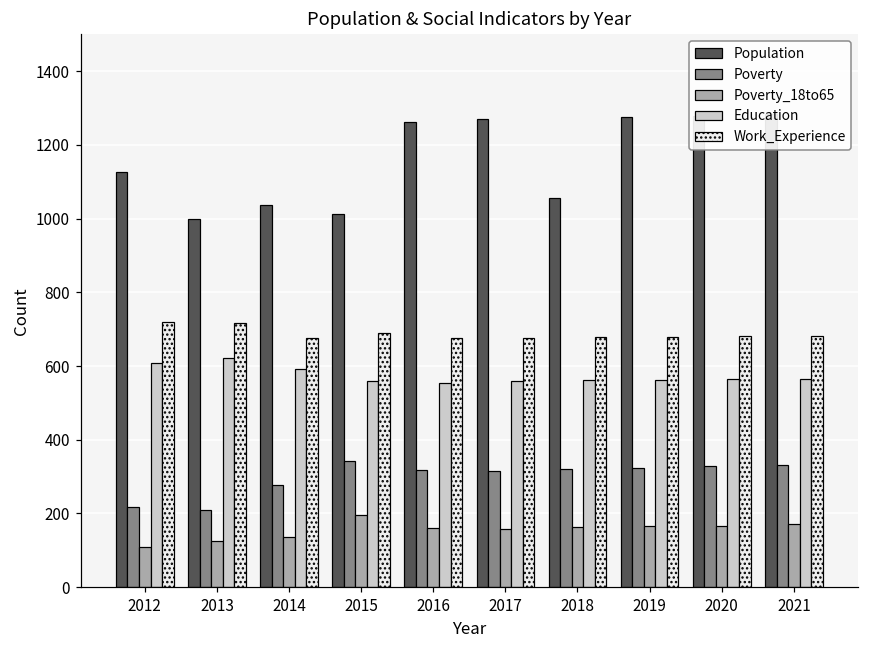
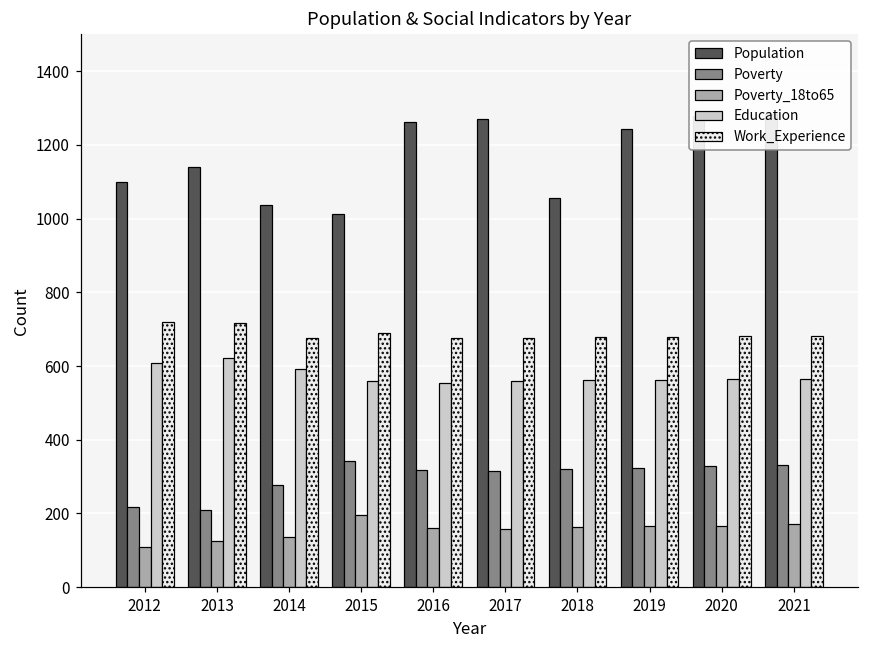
Population, 2012: 1130 -> 1100
Population, 2013: 1000 -> 1140
Population, 2019: 1280 -> 1240
